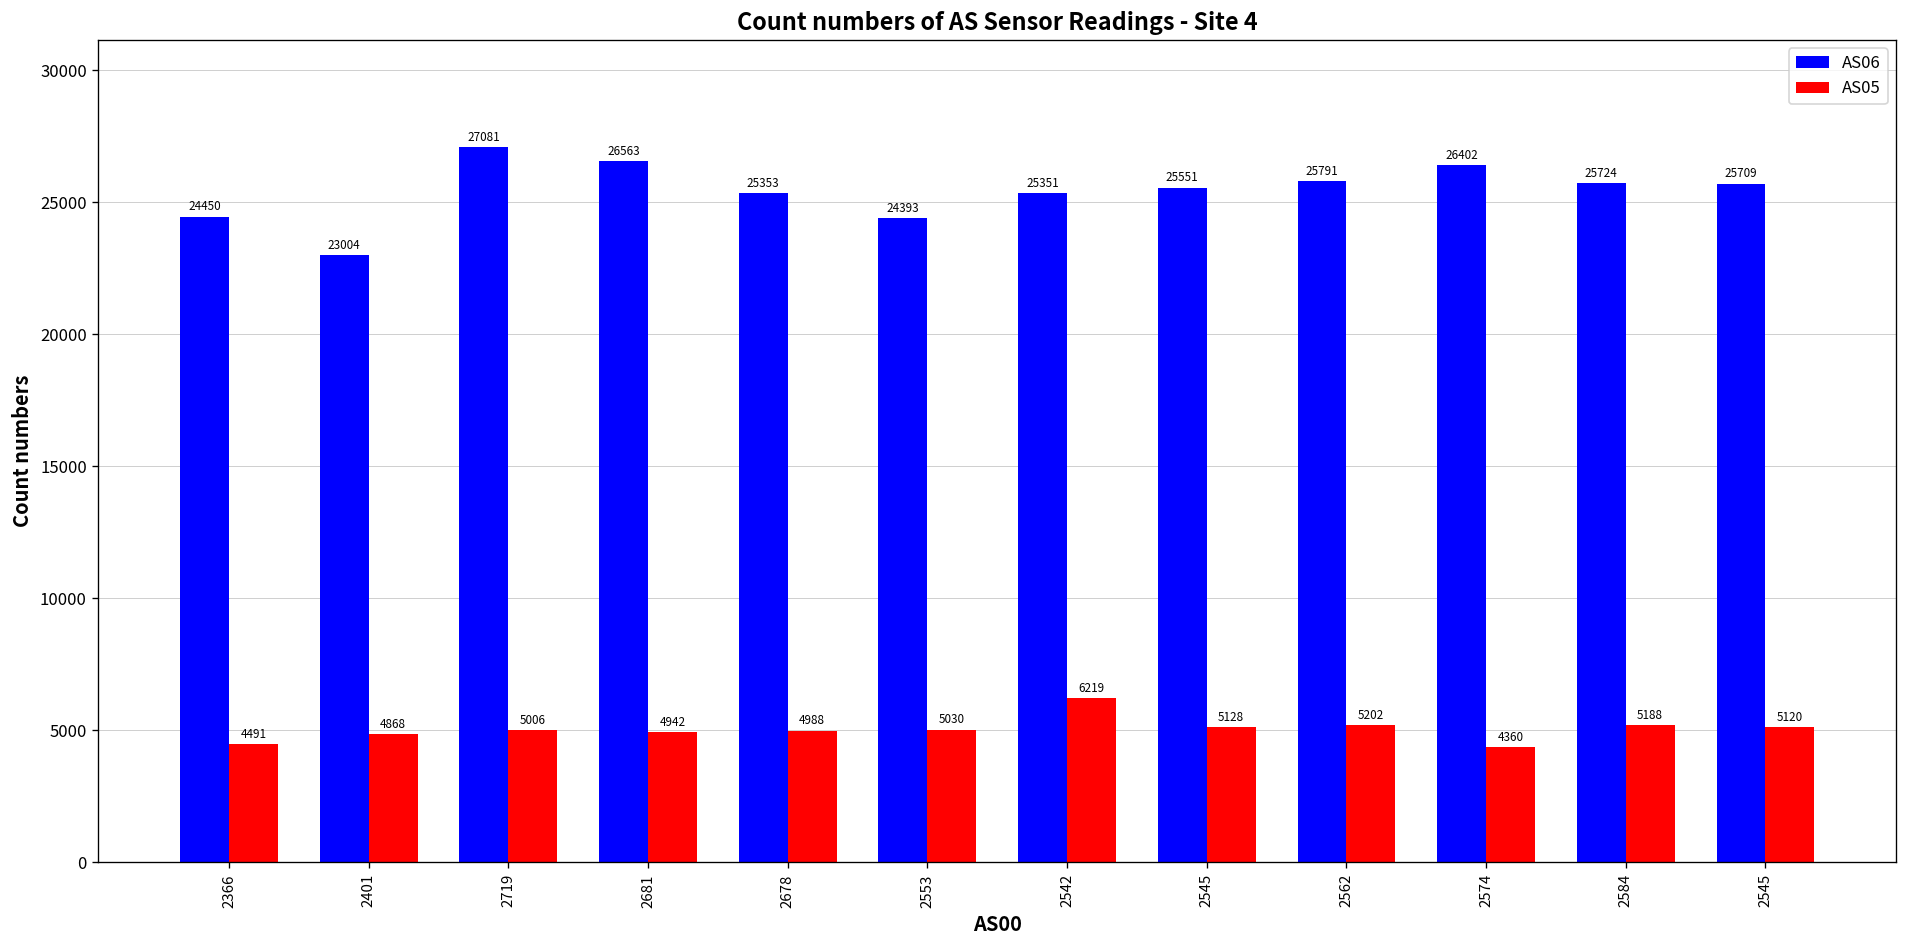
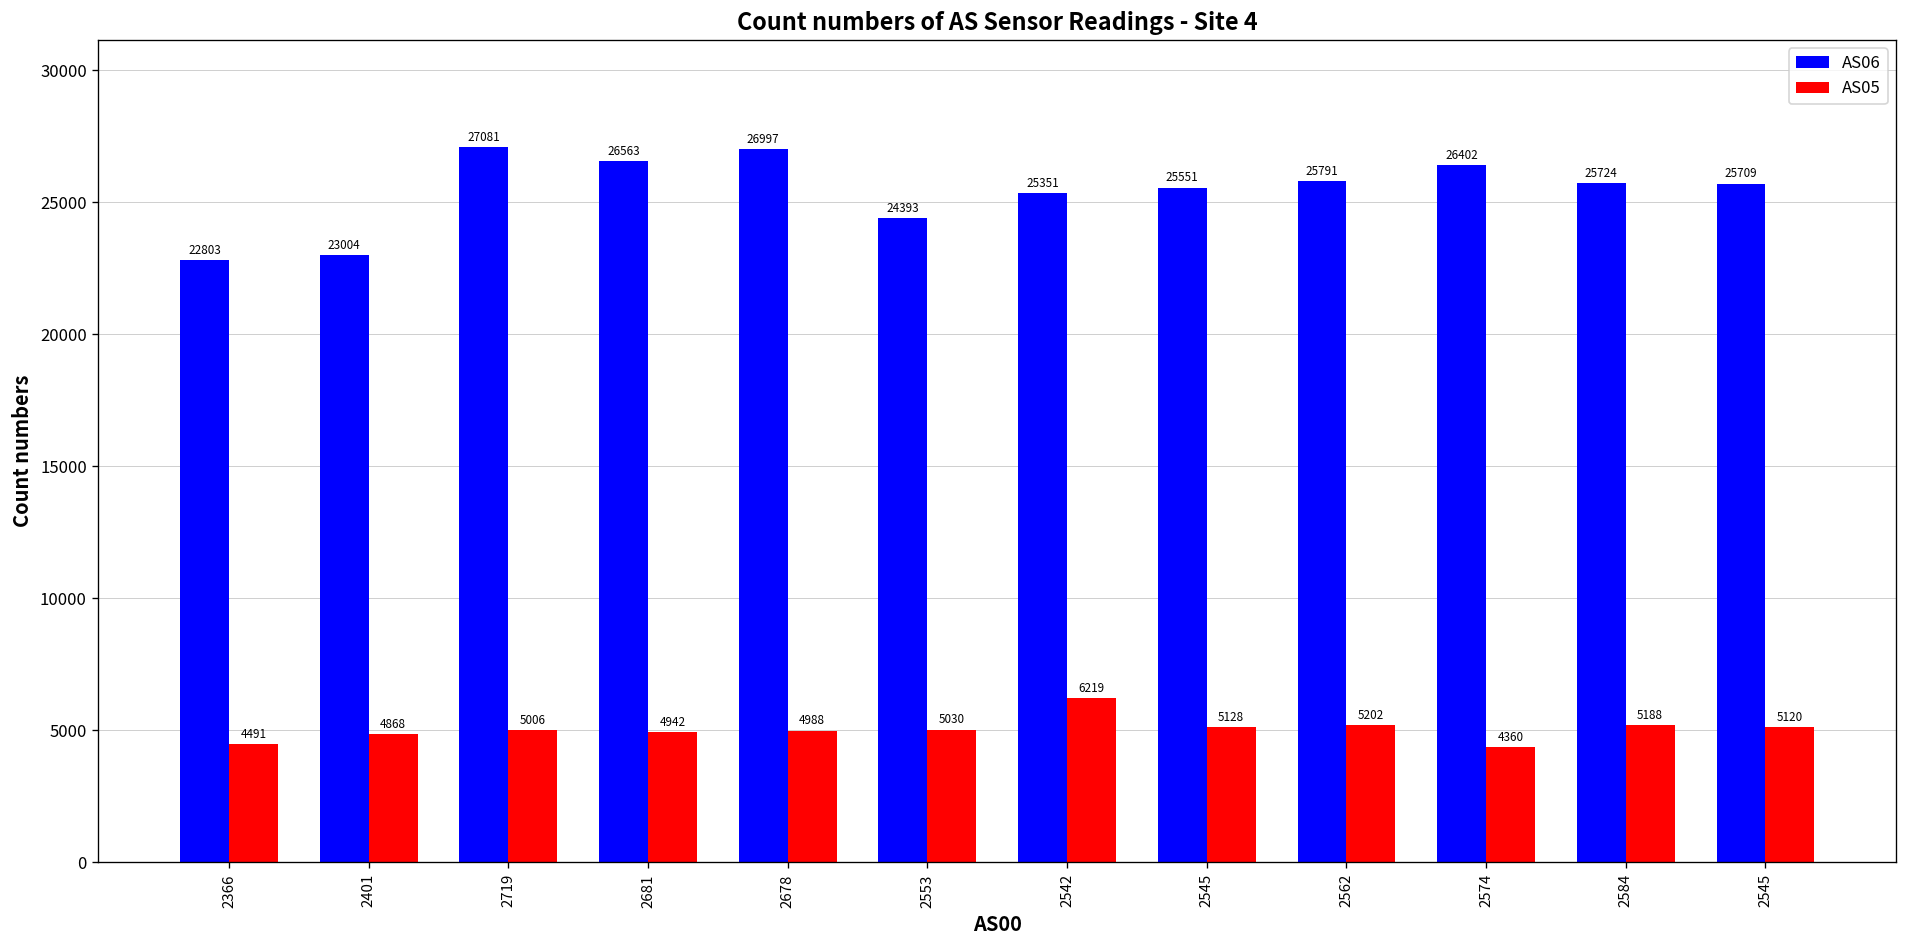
AS06, 2366: 24450 -> 22803
AS06, 2678: 25353 -> 26997
